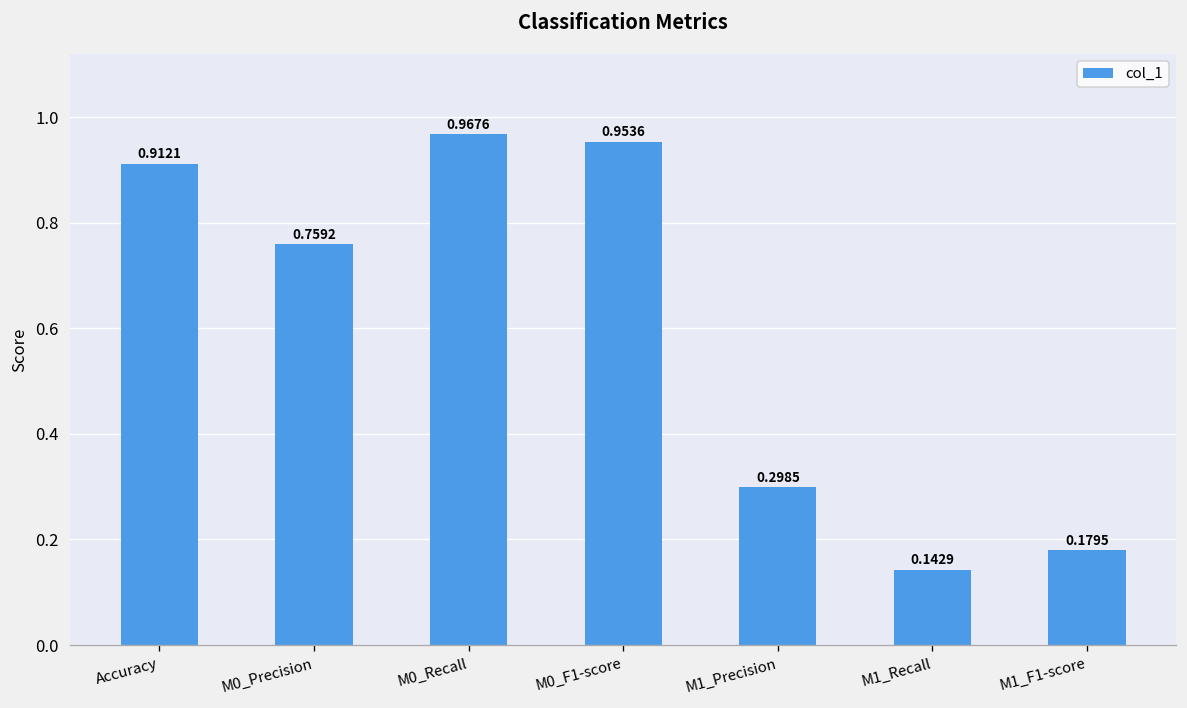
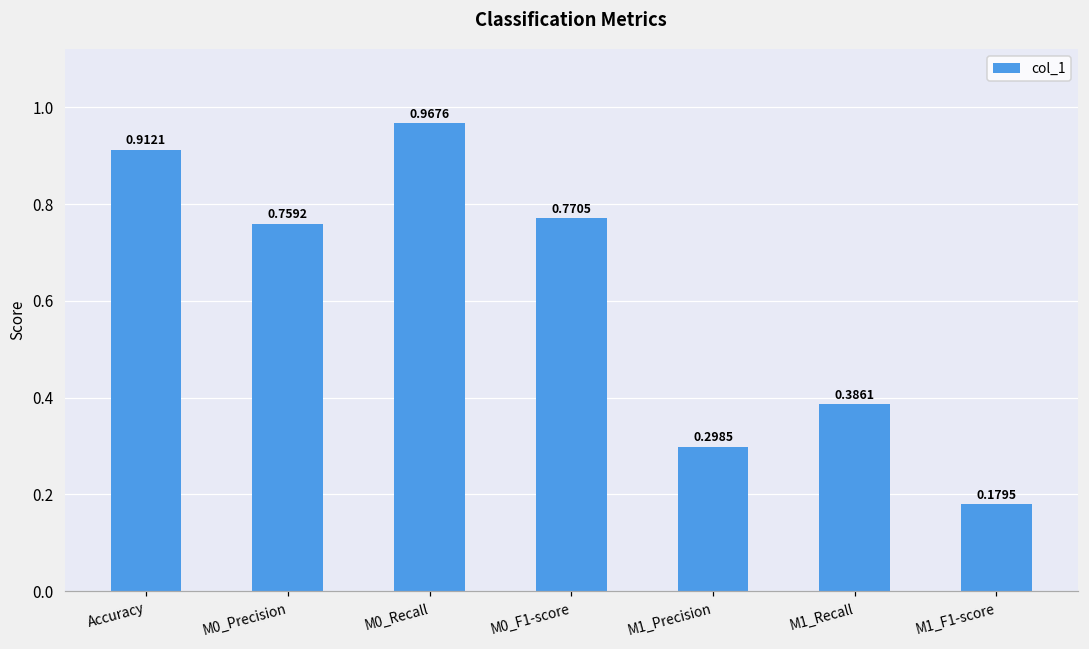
M0_F1-score: 0.9536 -> 0.7705
M1_Recall: 0.1429 -> 0.3861
